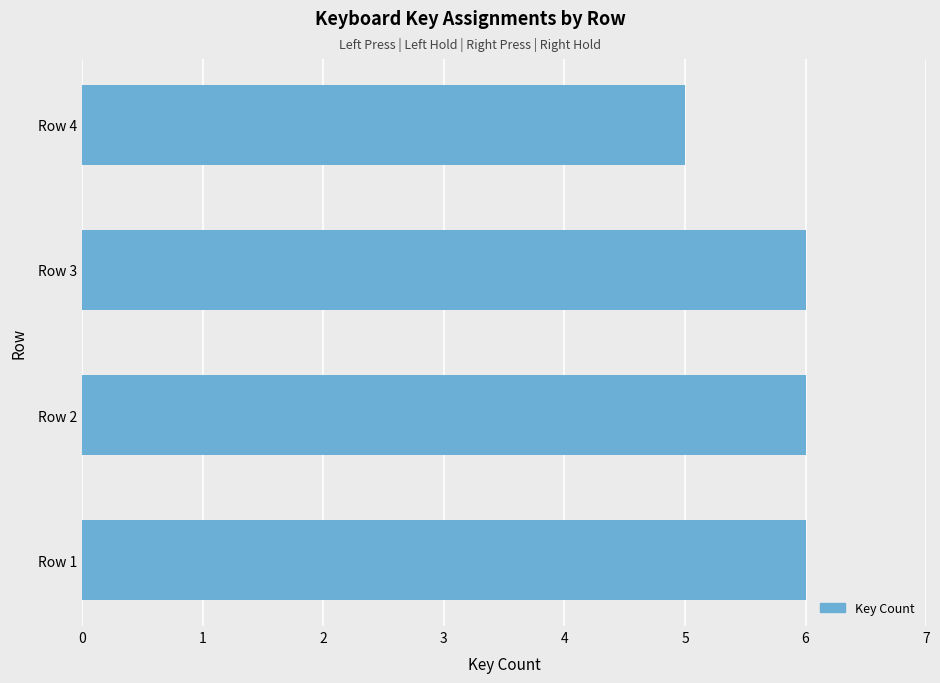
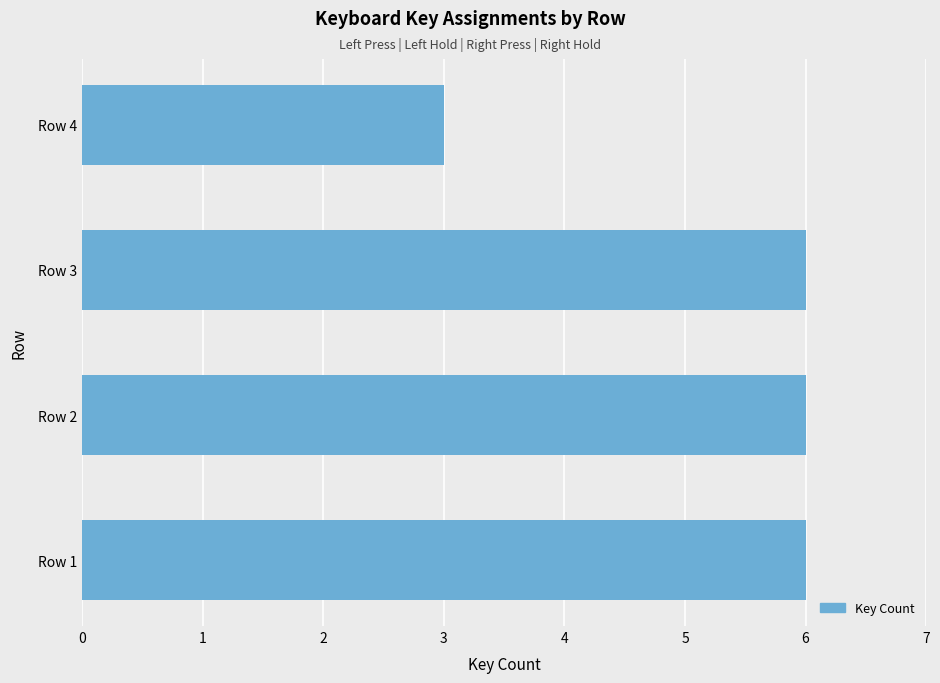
Row 4: 5 -> 3
